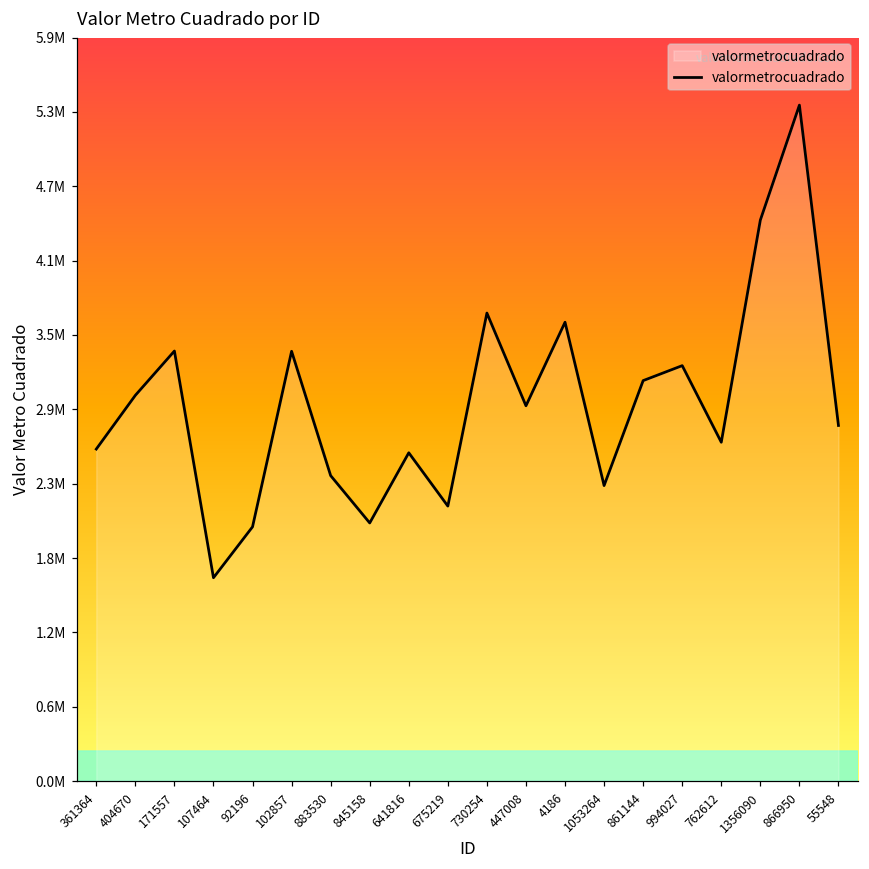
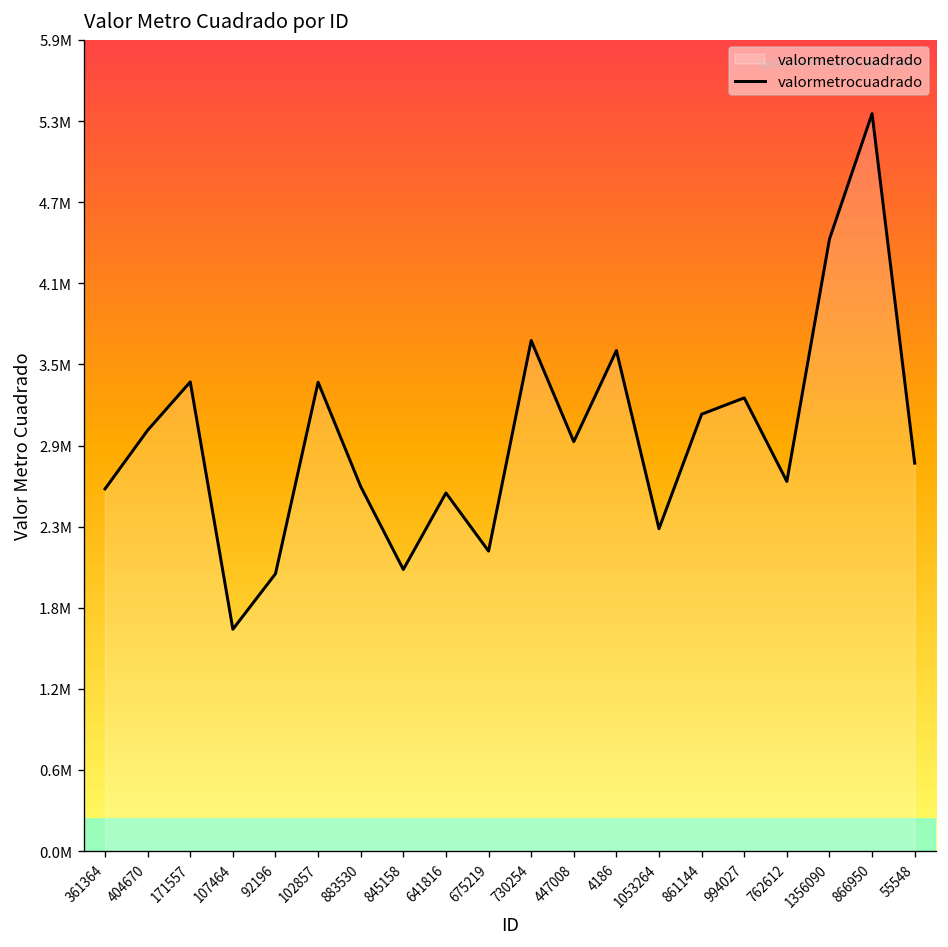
883530: 2410000 -> 2630000
